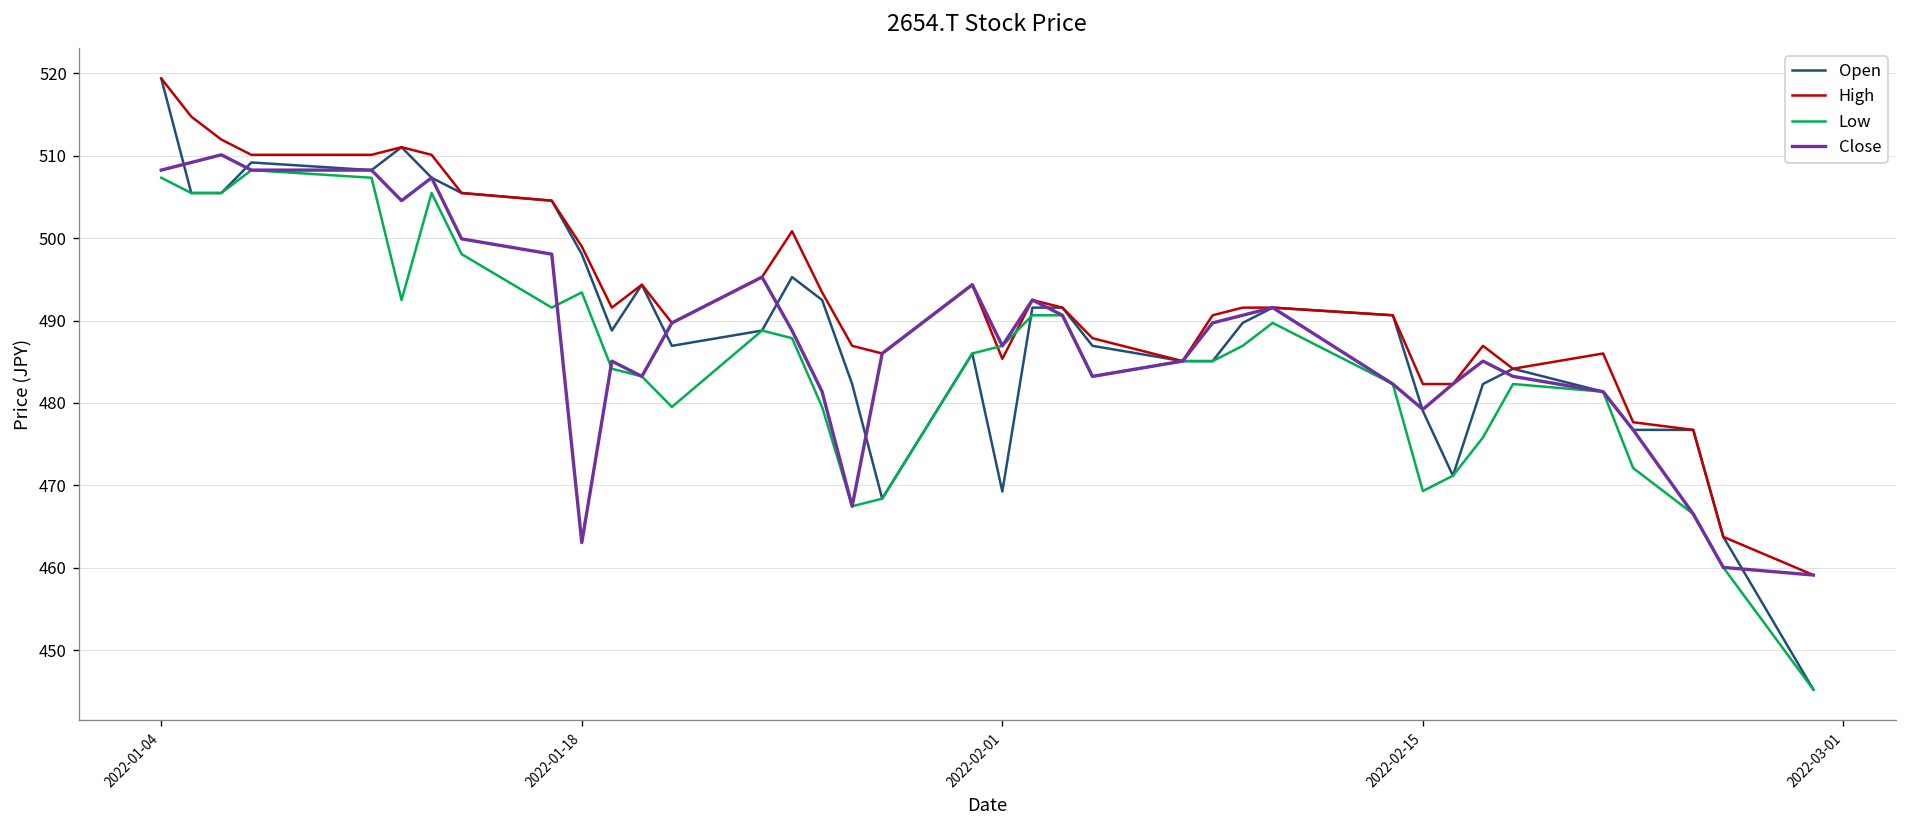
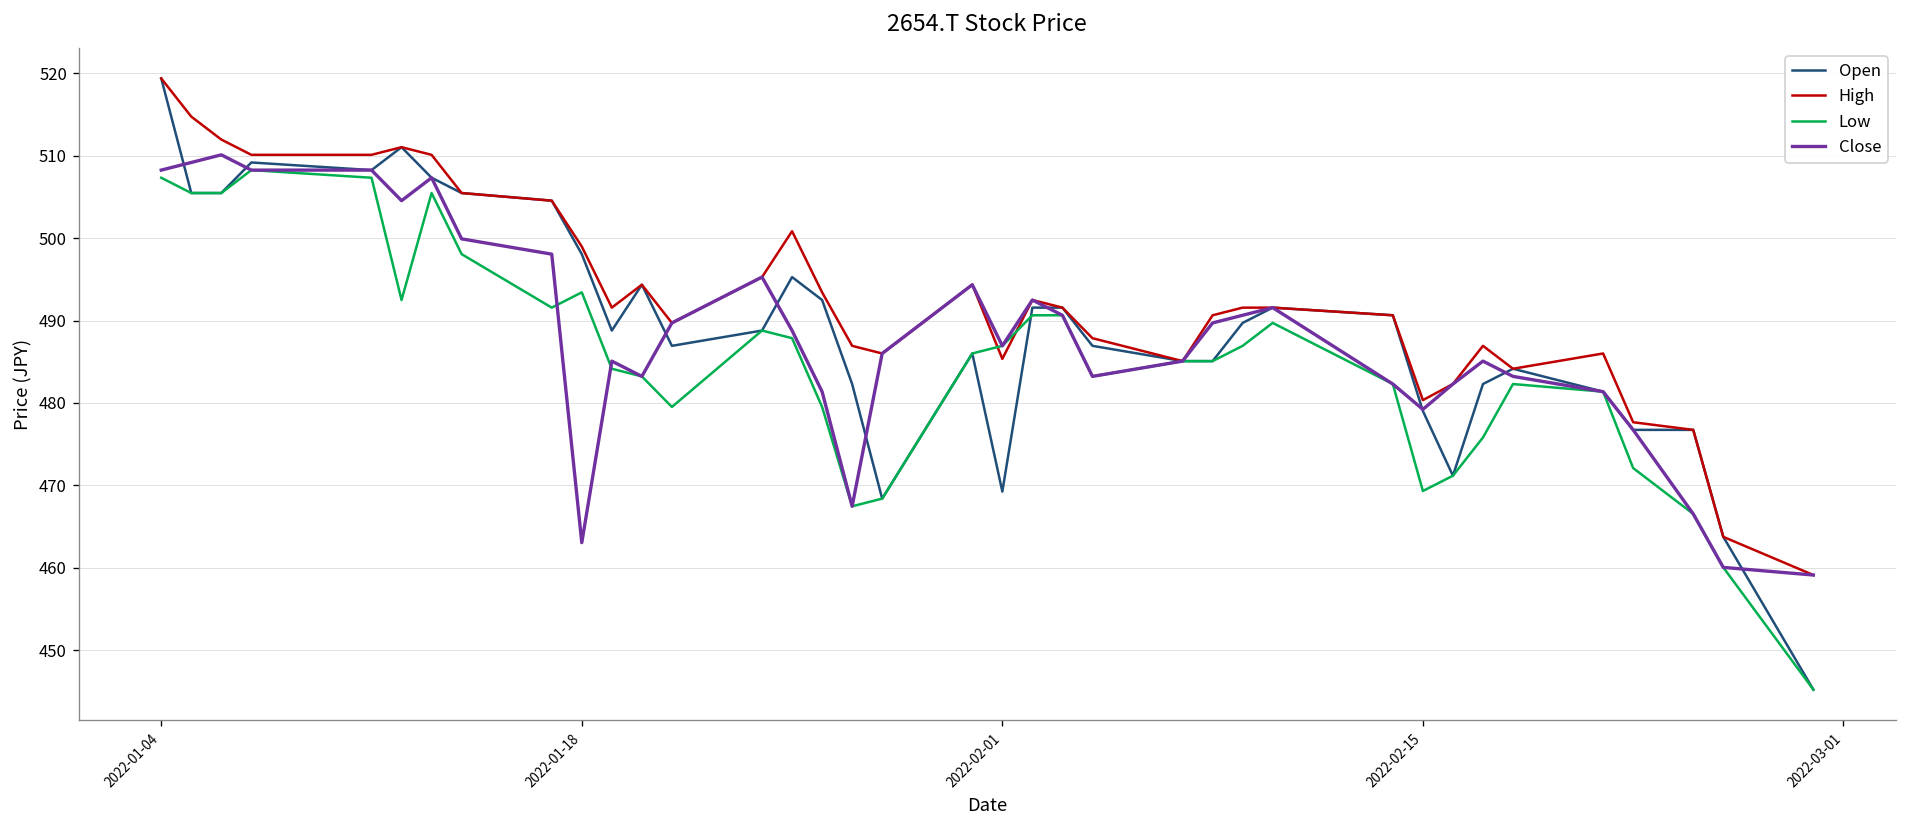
High, 2022-02-15: 482 -> 480
